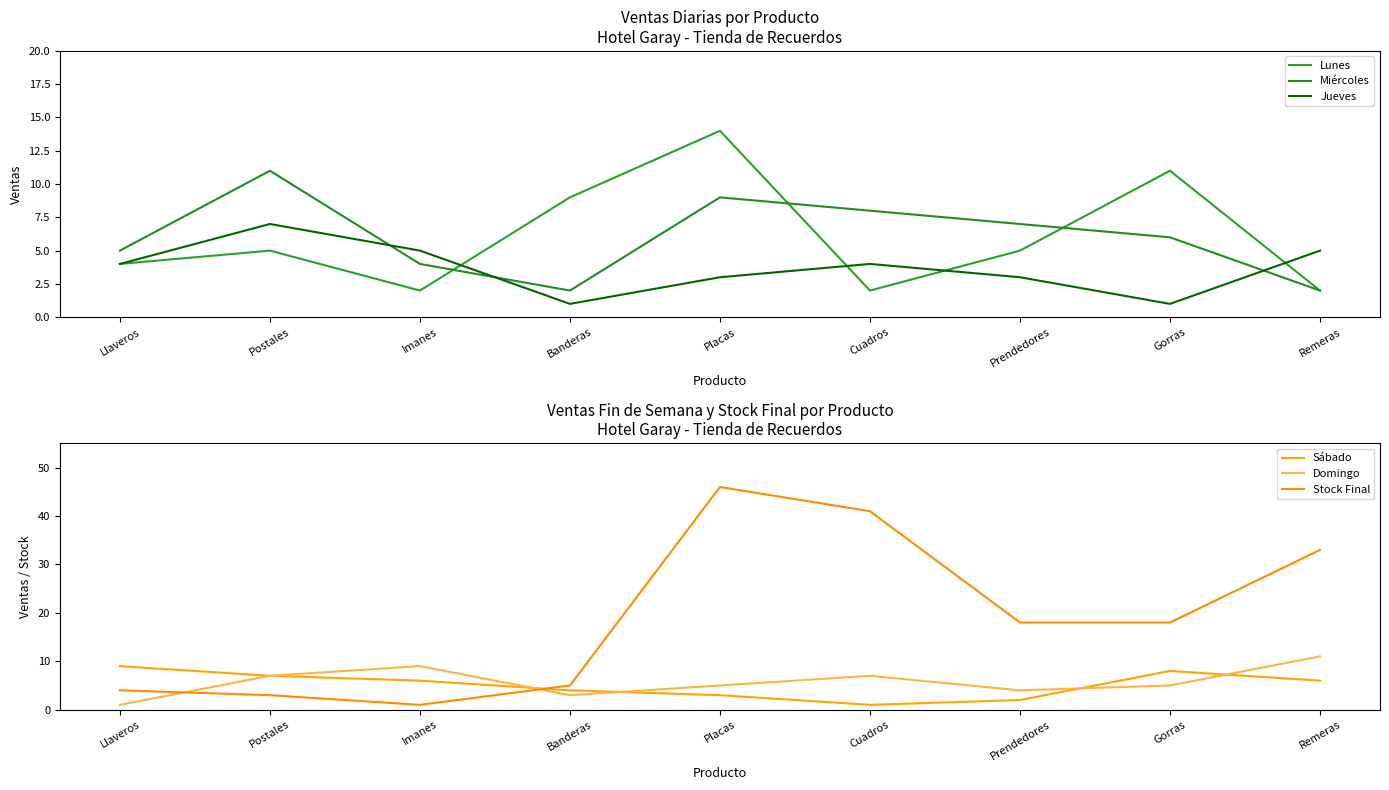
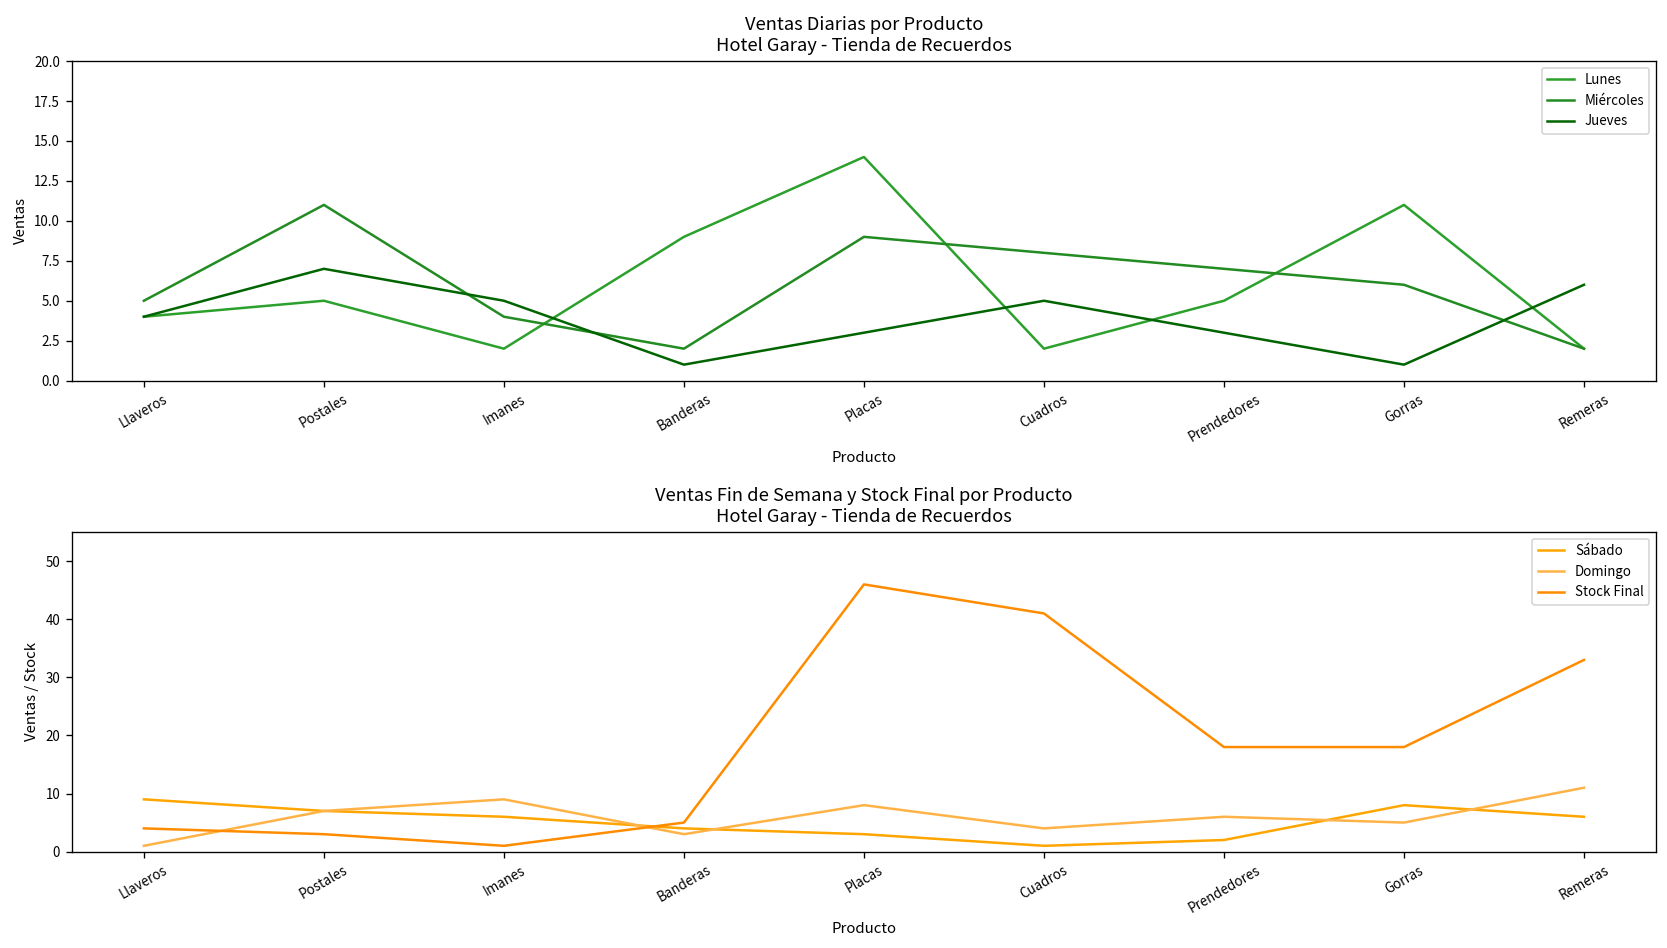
Ventas Diarias por Producto Hotel Garay - Tienda de Recuerdos, Jueves, Cuadros: 4 -> 5
Ventas Diarias por Producto Hotel Garay - Tienda de Recuerdos, Jueves, Remeras: 5 -> 6
Ventas Fin de Semana y Stock Final por Producto Hotel Garay - Tienda de Recuerdos, Domingo, Placas: 5 -> 8
Ventas Fin de Semana y Stock Final por Producto Hotel Garay - Tienda de Recuerdos, Domingo, Cuadros: 7 -> 4
Ventas Fin de Semana y Stock Final por Producto Hotel Garay - Tienda de Recuerdos, Domingo, Prendedores: 4 -> 6
